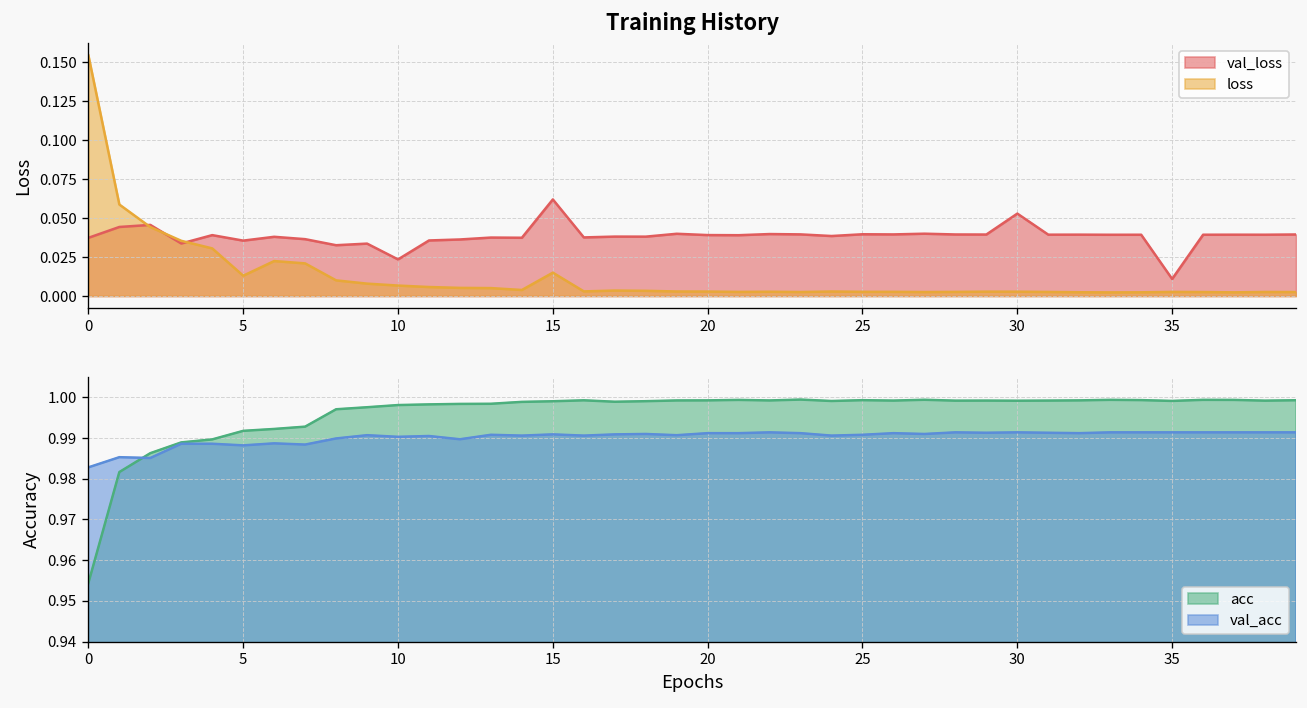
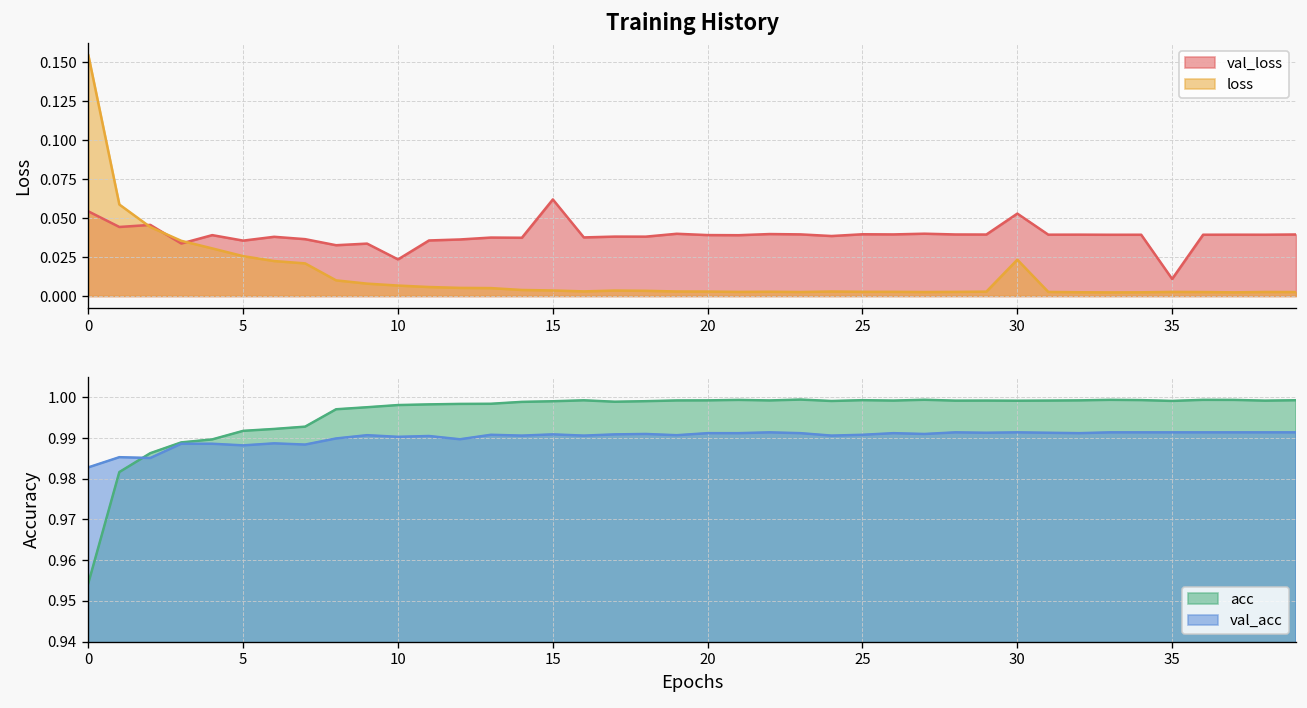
Training History, val_loss, 0: 0.037 -> 0.054
Training History, loss, 5: 0.013 -> 0.026
Training History, loss, 15: 0.015 -> 0.004
Training History, loss, 30: 0.003 -> 0.023
